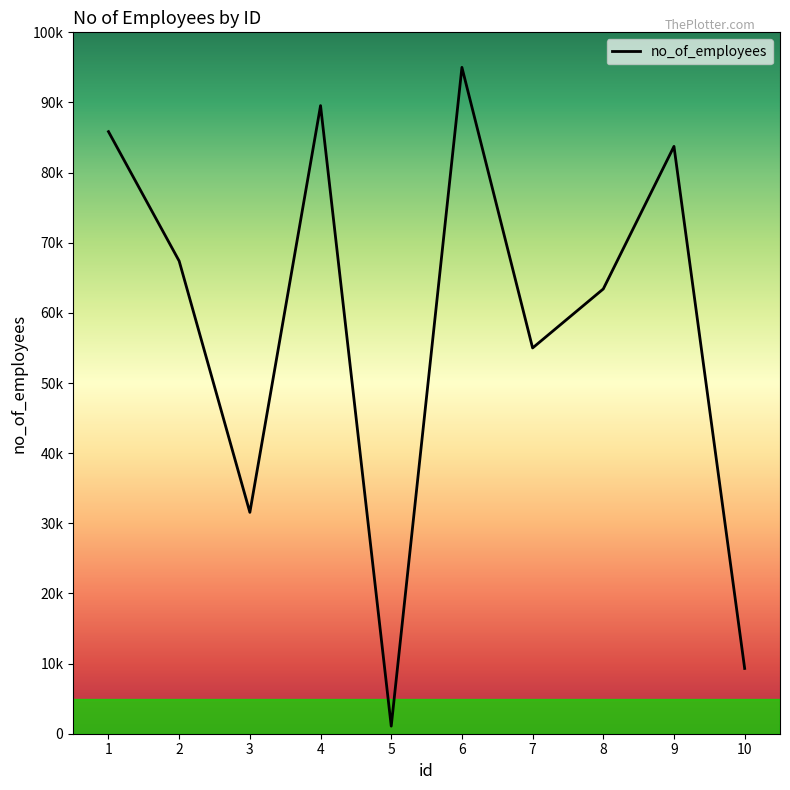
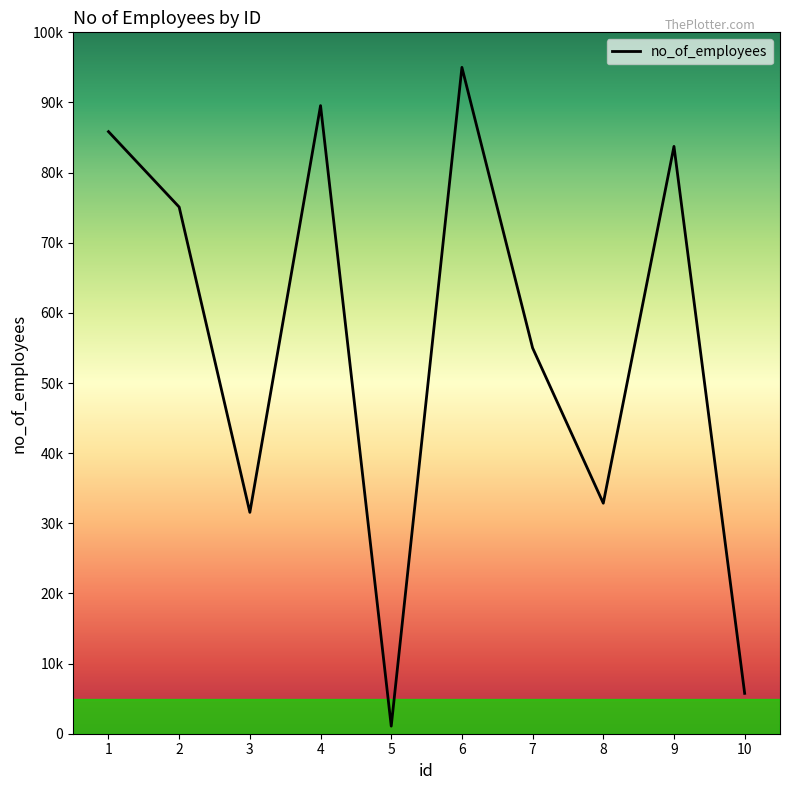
2: 67000 -> 75000
8: 63000 -> 33000
10: 9000 -> 6000
